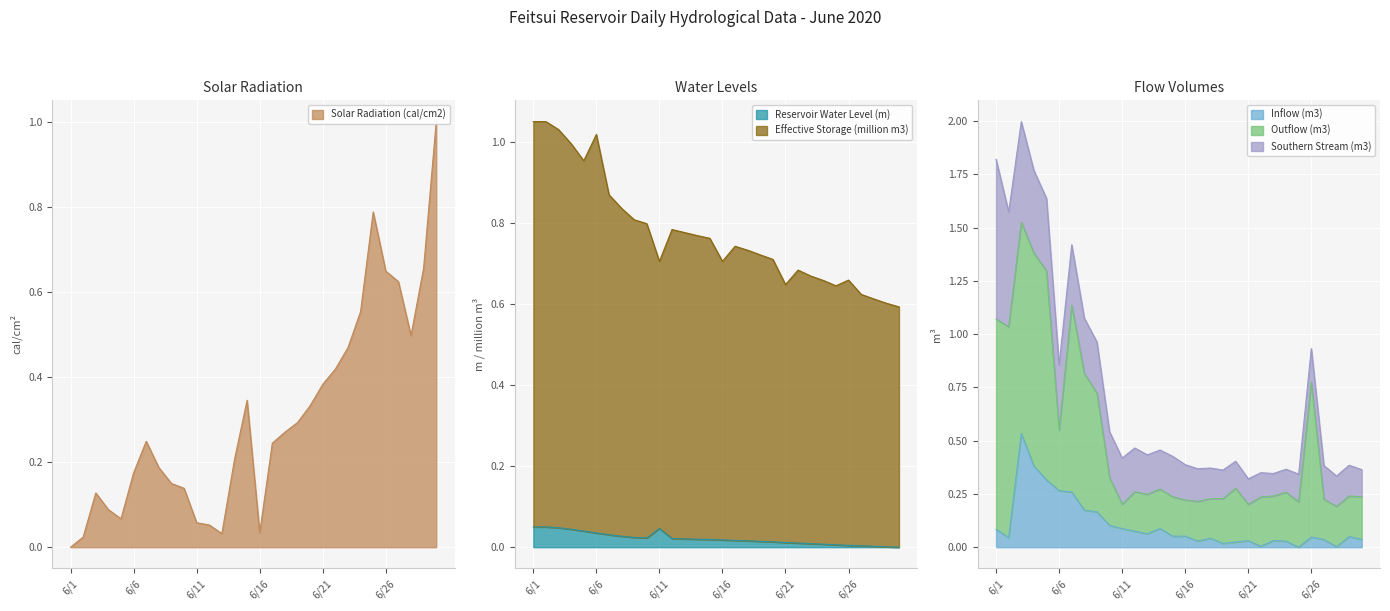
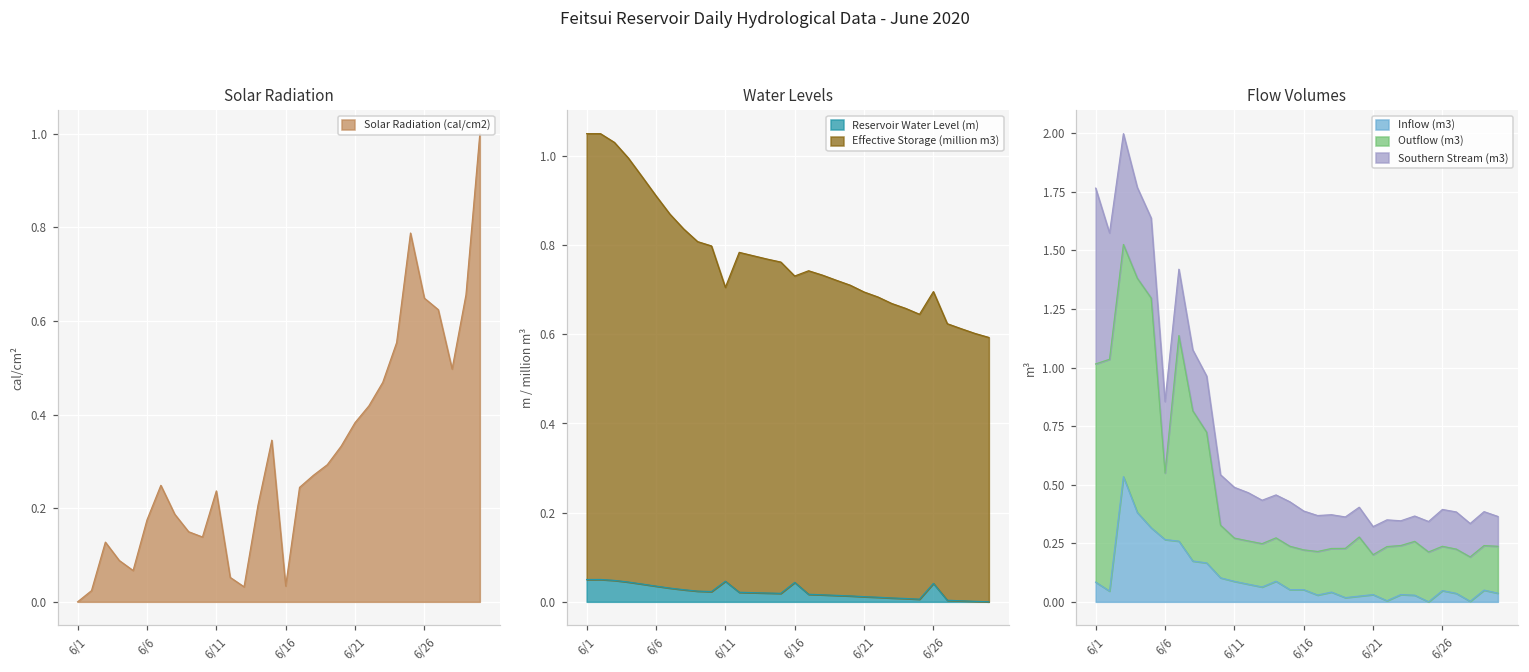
Solar Radiation, 6/11: 0.06 -> 0.24
Water Levels, Effective Storage (million m3), 6/6: 0.98 -> 0.88
Water Levels, Reservoir Water Level (m), 6/16: 0.02 -> 0.04
Water Levels, Effective Storage (million m3), 6/21: 0.64 -> 0.68
Water Levels, Reservoir Water Level (m), 6/26: 0.00 -> 0.04
Flow Volumes, Outflow (m3), 6/1: 0.99 -> 0.93
Flow Volumes, Outflow (m3), 6/11: 0.11 -> 0.18
Flow Volumes, Outflow (m3), 6/26: 0.73 -> 0.19
